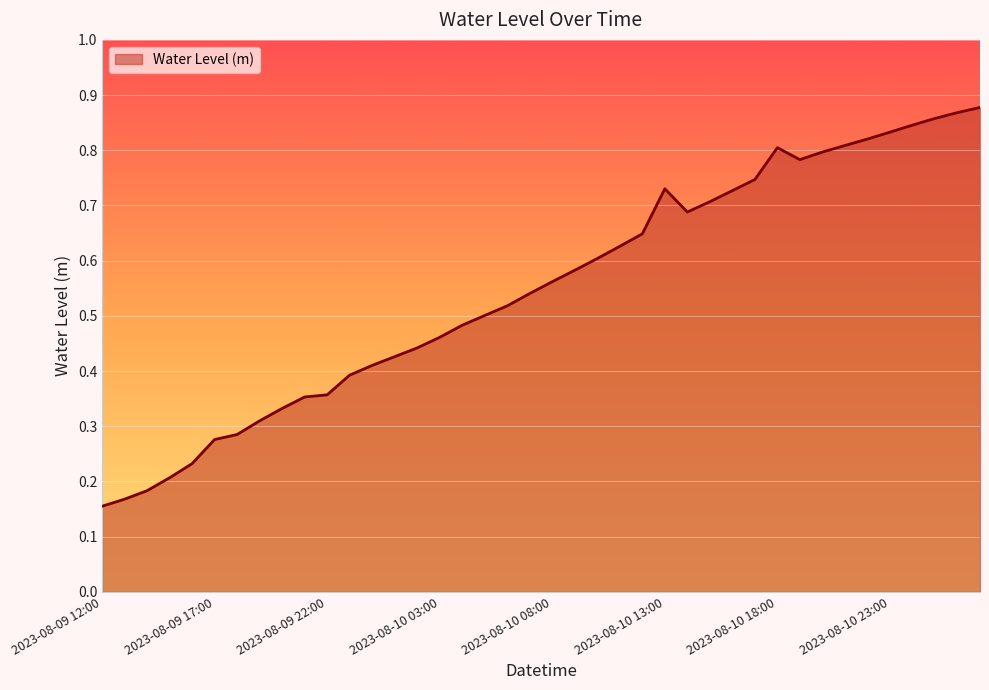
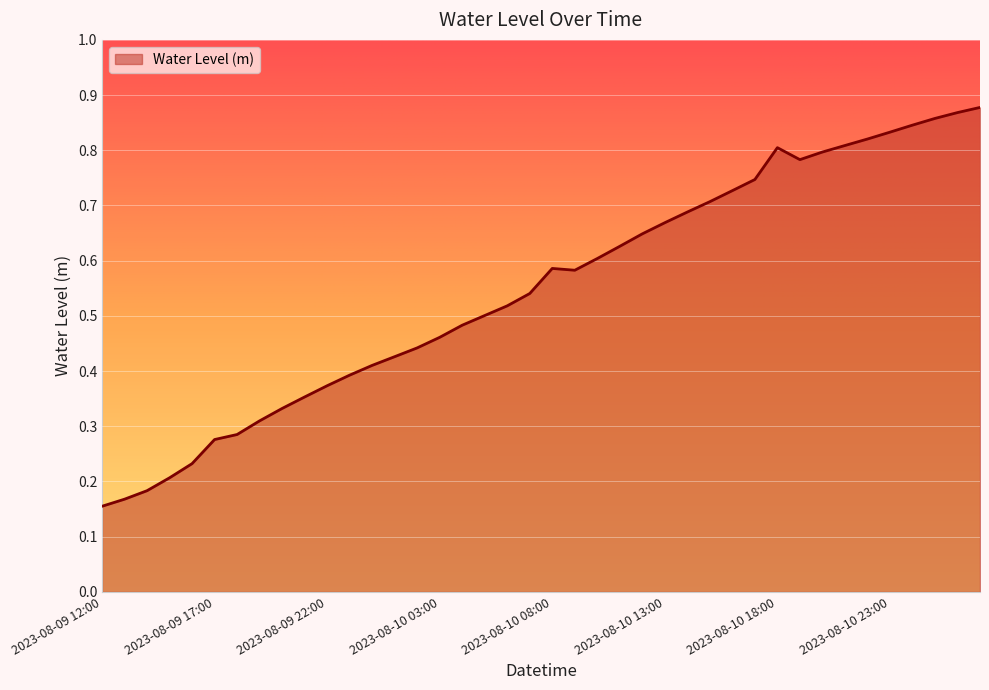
2023-08-09 22:00: 0.36 -> 0.37
2023-08-10 08:00: 0.56 -> 0.59
2023-08-10 13:00: 0.73 -> 0.67
